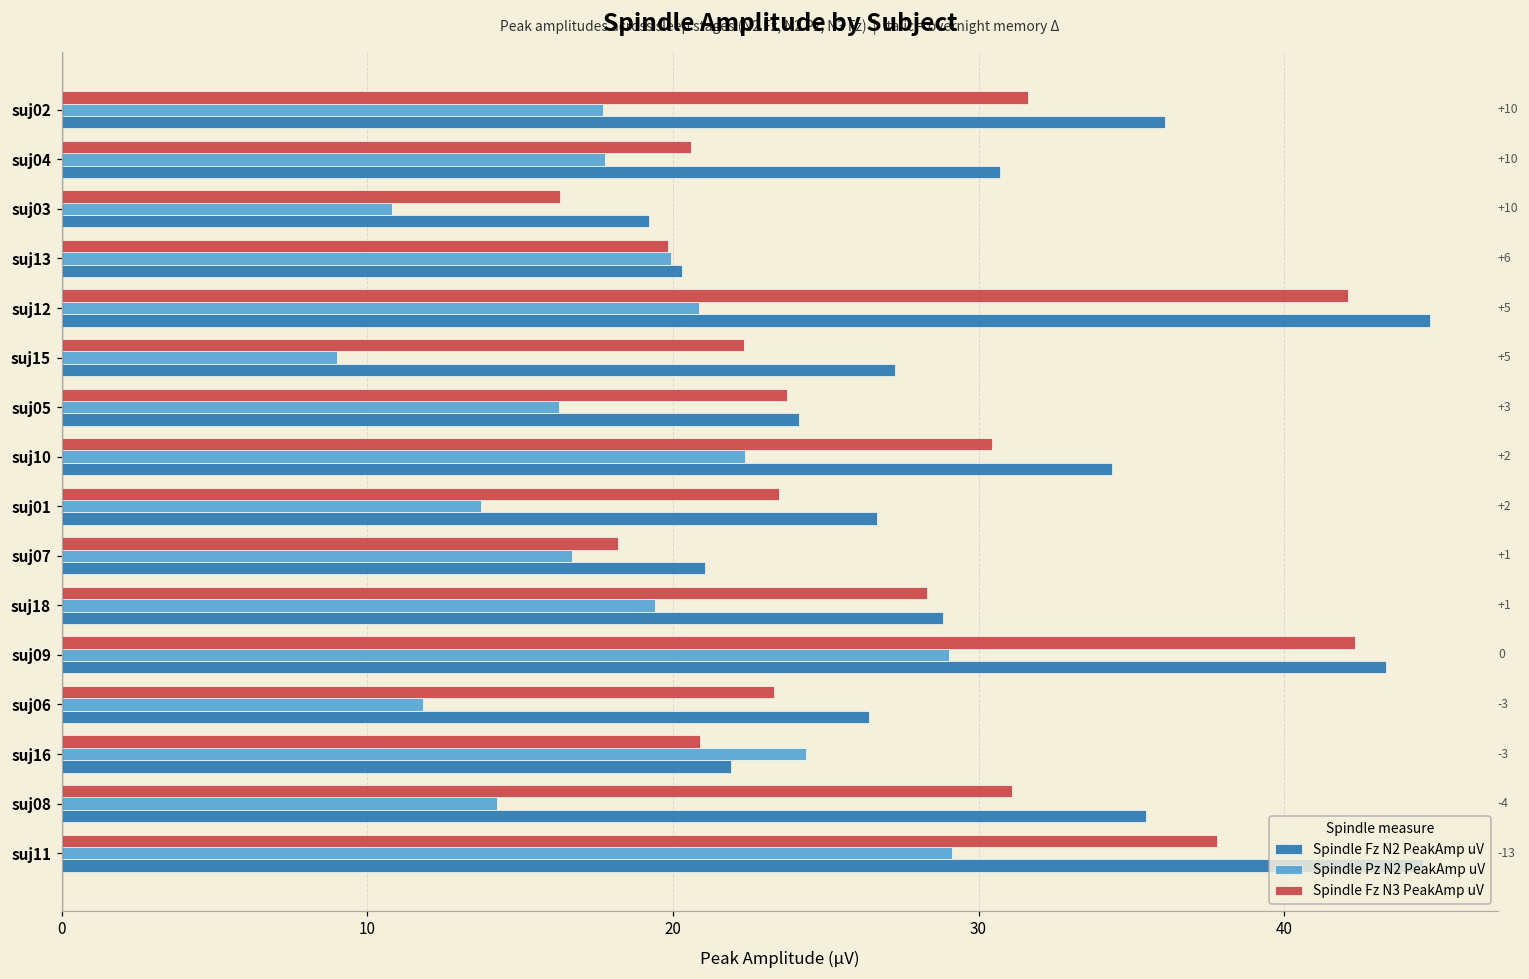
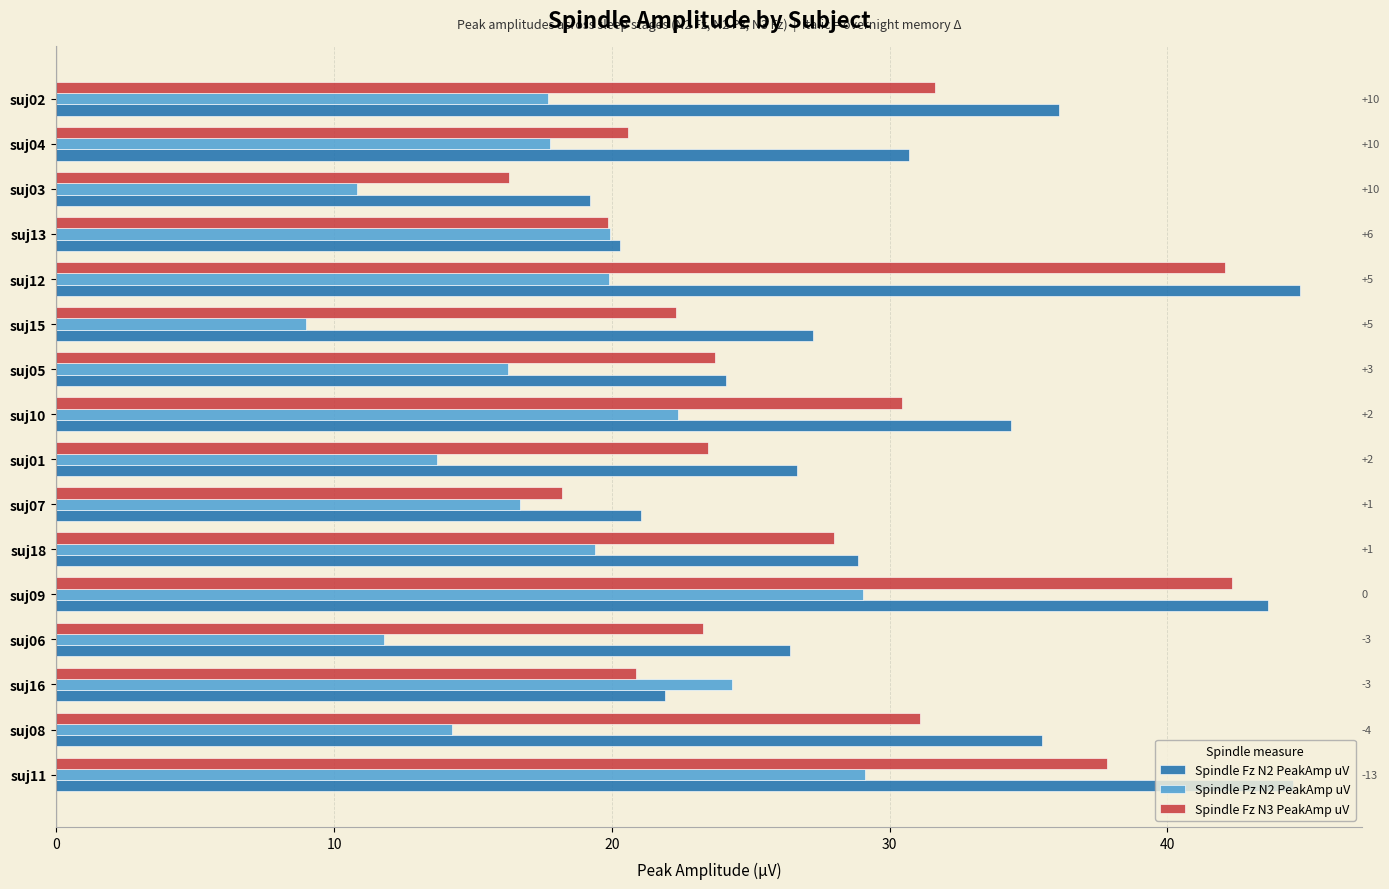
Spindle Pz N2 PeakAmp uV, suj12: 20.9 -> 19.9
Spindle Fz N3 PeakAmp uV, suj18: 28.3 -> 28.0
Spindle Fz N2 PeakAmp uV, suj09: 43.3 -> 43.6
